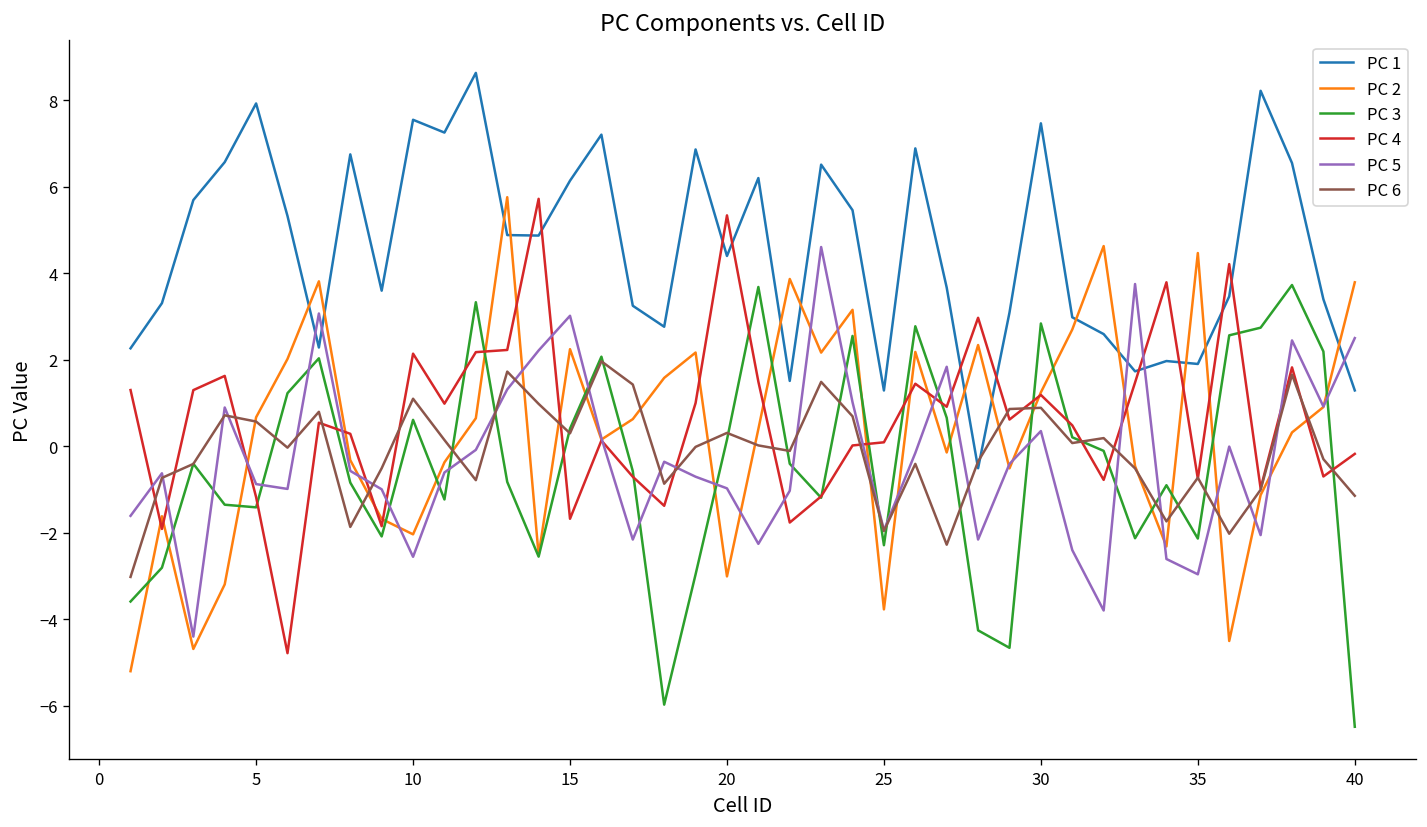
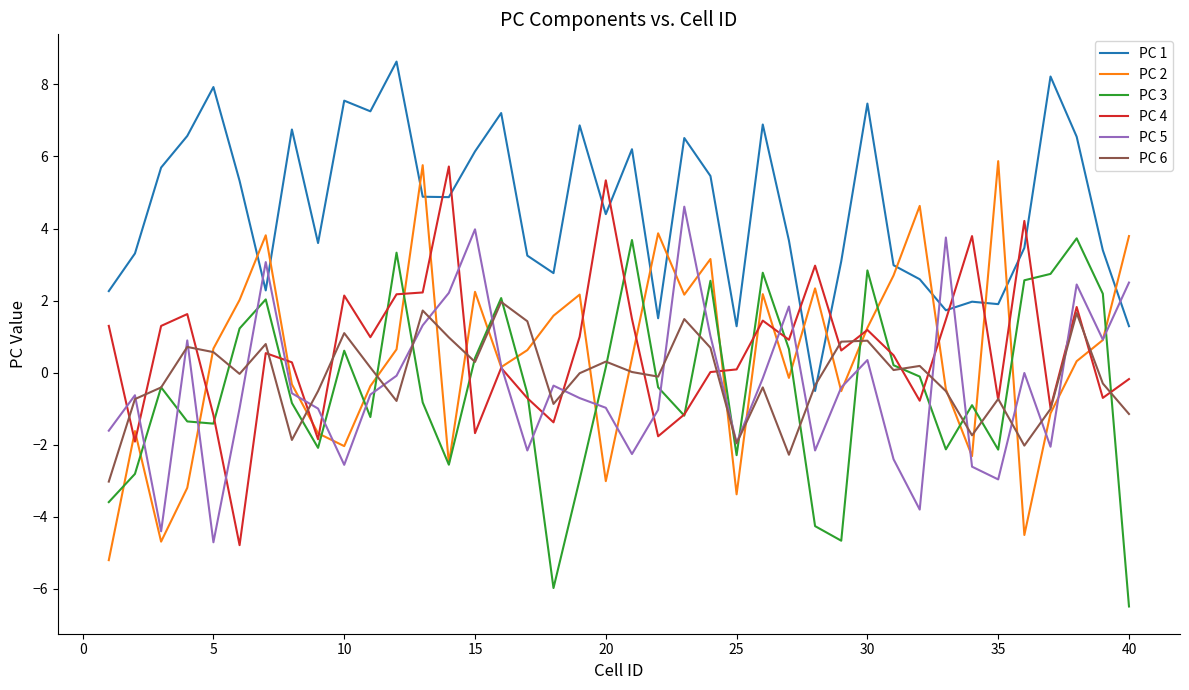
PC 5, 5: -0.9 -> -4.7
PC 5, 15: 3.0 -> 4.0
PC 2, 25: -3.8 -> -3.4
PC 2, 35: 4.5 -> 5.9
